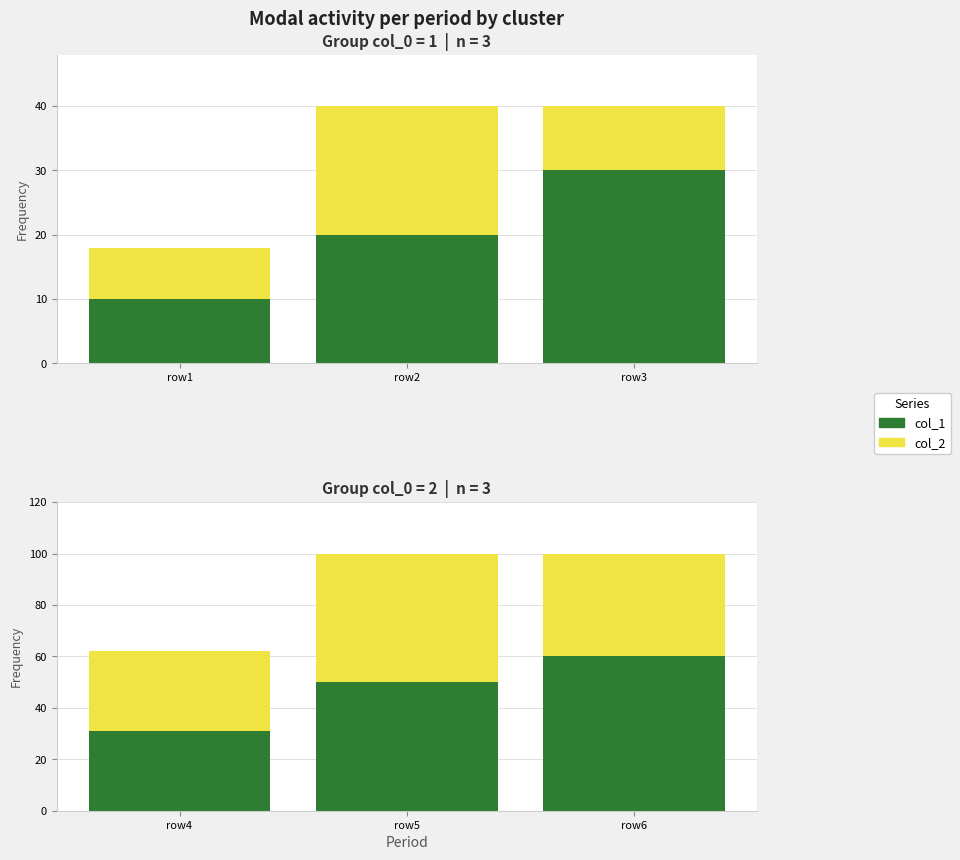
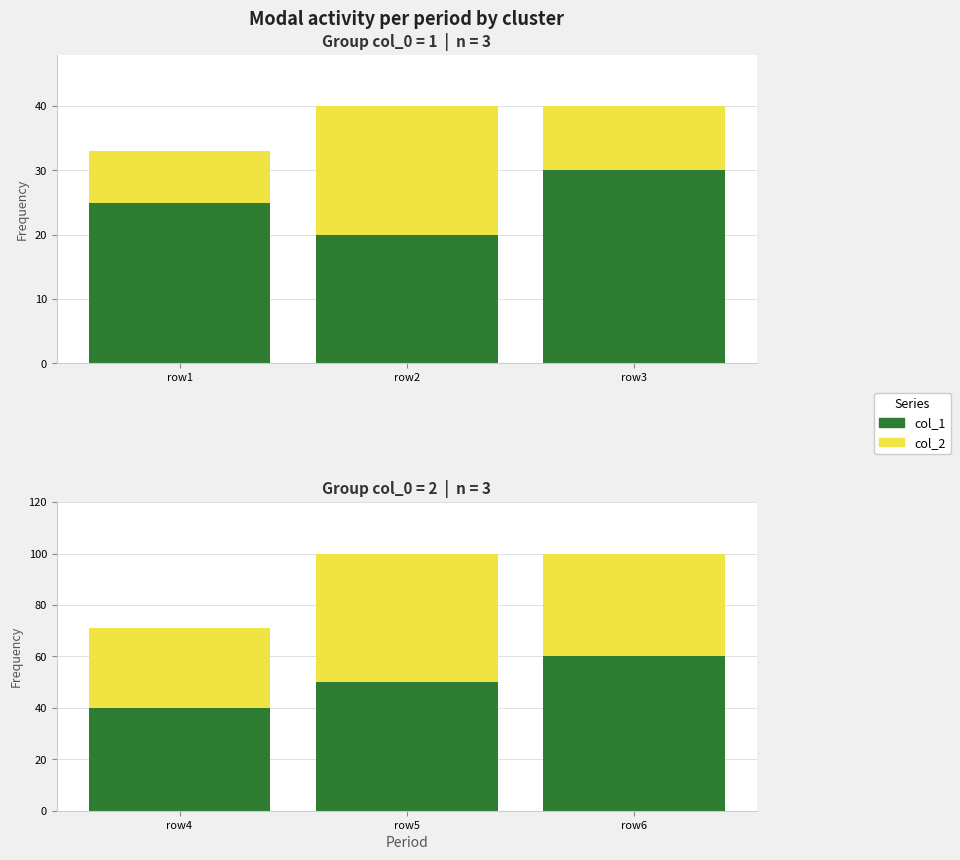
Group col_0 = 1 | n = 3, col_1, row1: 10 -> 25
Group col_0 = 2 | n = 3, col_1, row4: 31 -> 40
